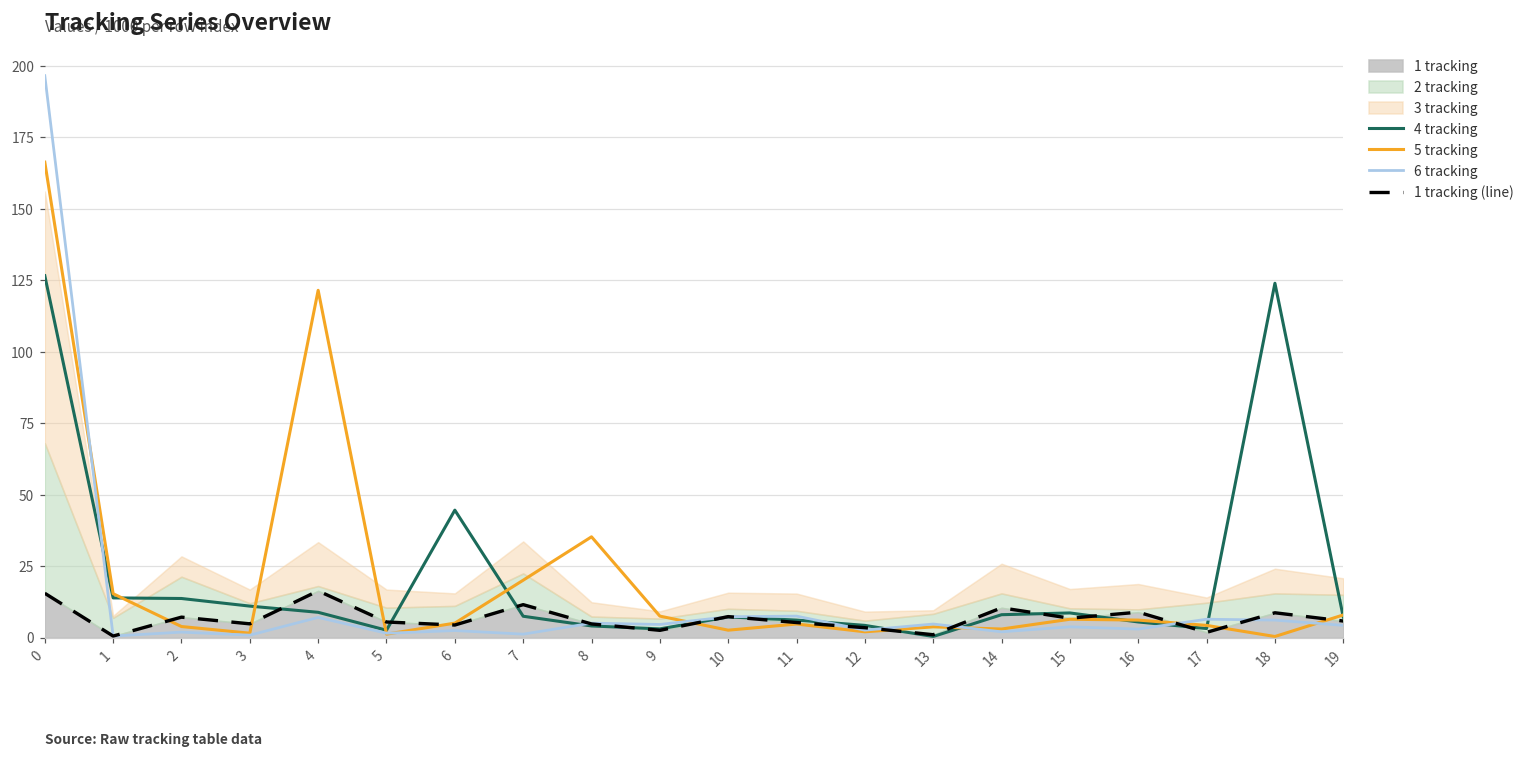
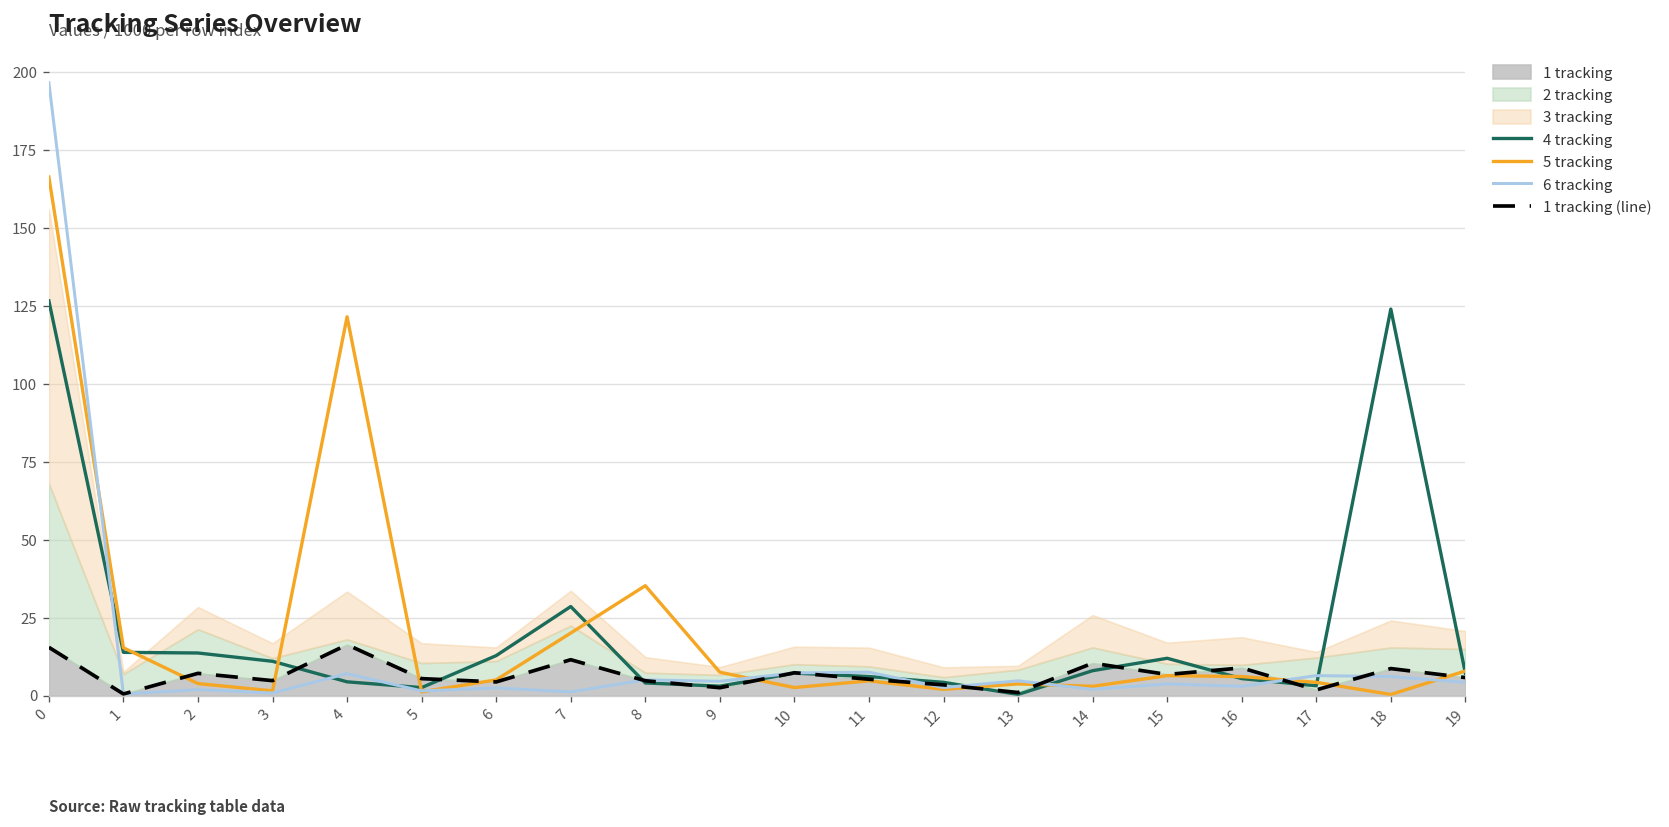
4 tracking, 4: 9 -> 4
4 tracking, 6: 45 -> 13
4 tracking, 7: 7 -> 29
4 tracking, 15: 9 -> 12
